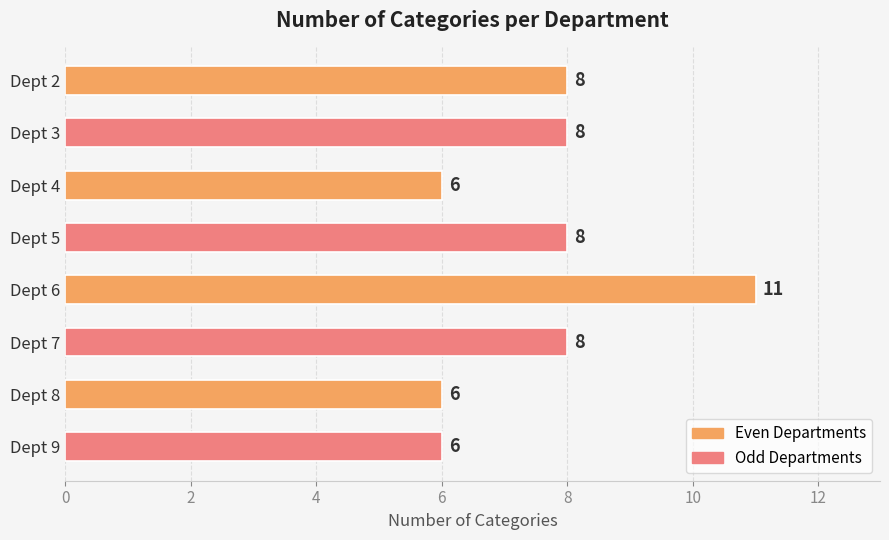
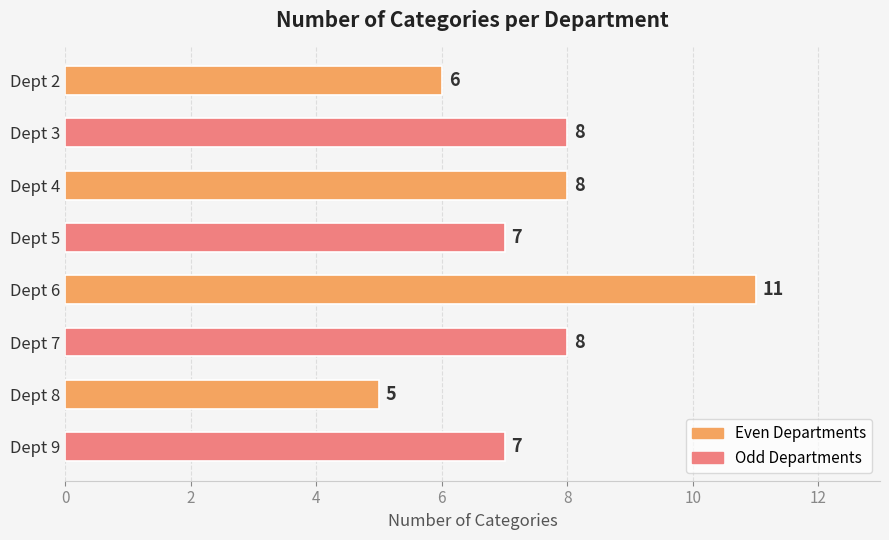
Dept 2: 8 -> 6
Dept 4: 6 -> 8
Dept 5: 8 -> 7
Dept 8: 6 -> 5
Dept 9: 6 -> 7
